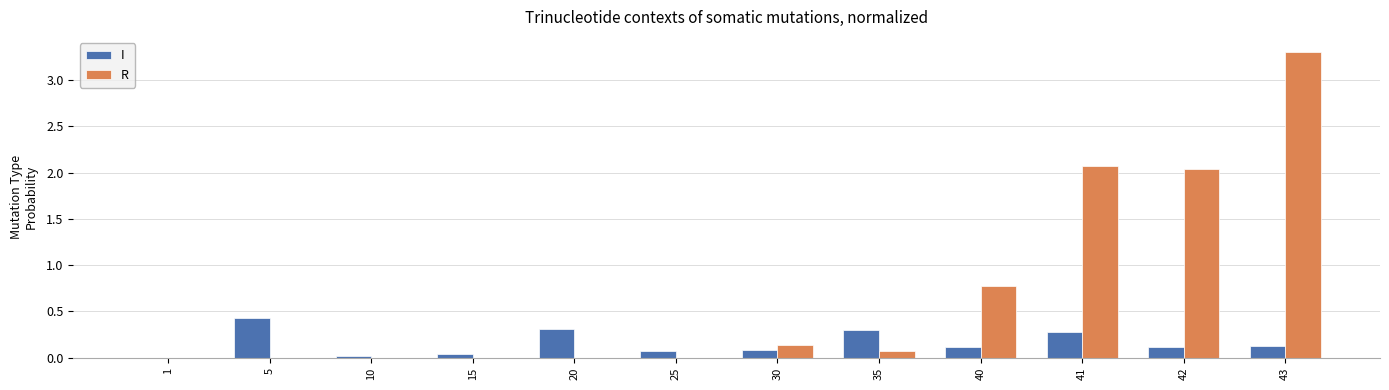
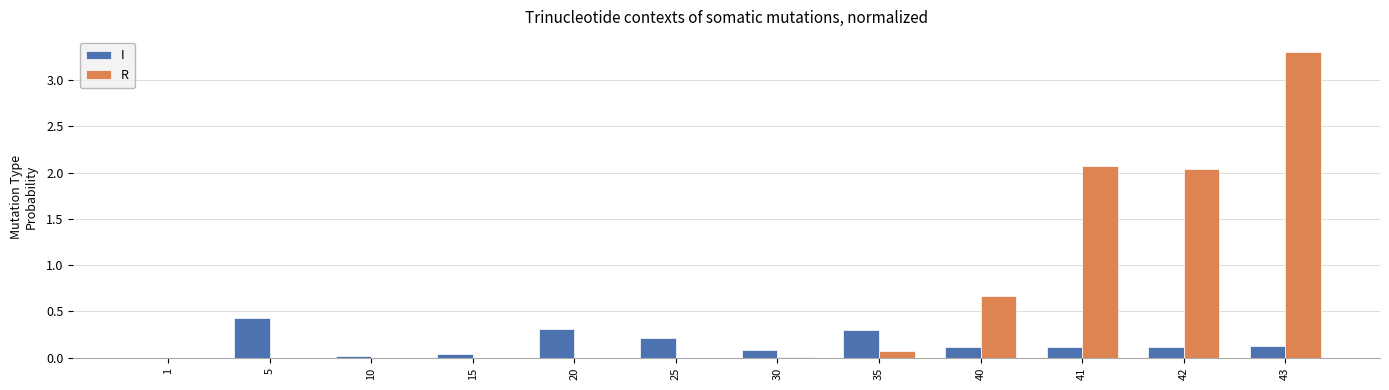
I, 25: 0.1 -> 0.2
R, 30: 0.1 -> 0.0
R, 40: 0.8 -> 0.7
I, 41: 0.3 -> 0.1
